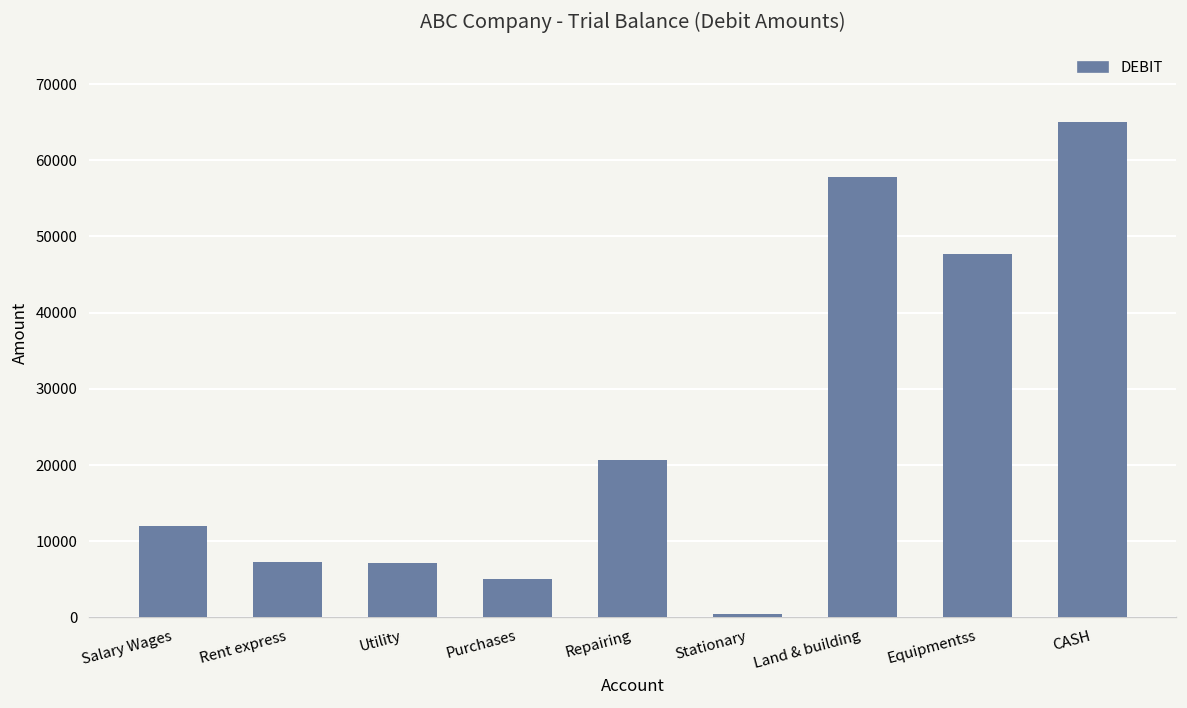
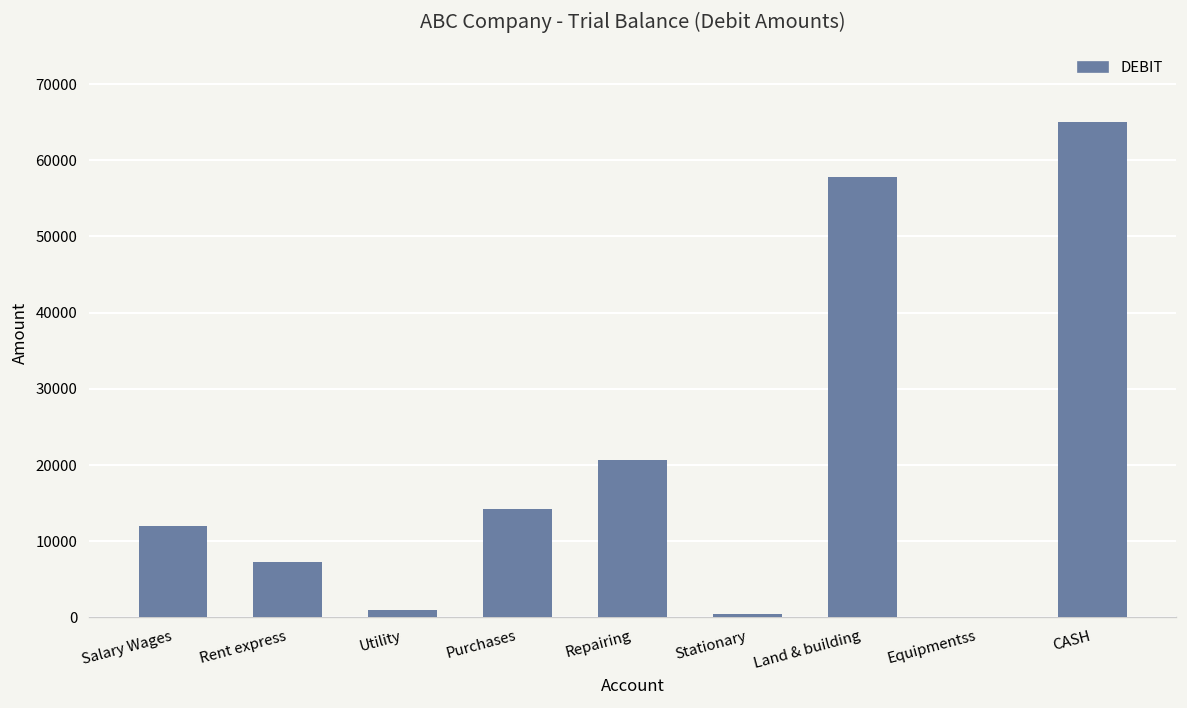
Utility: 7000 -> 1000
Purchases: 5000 -> 14000
Equipmentss: 48000 -> 0
